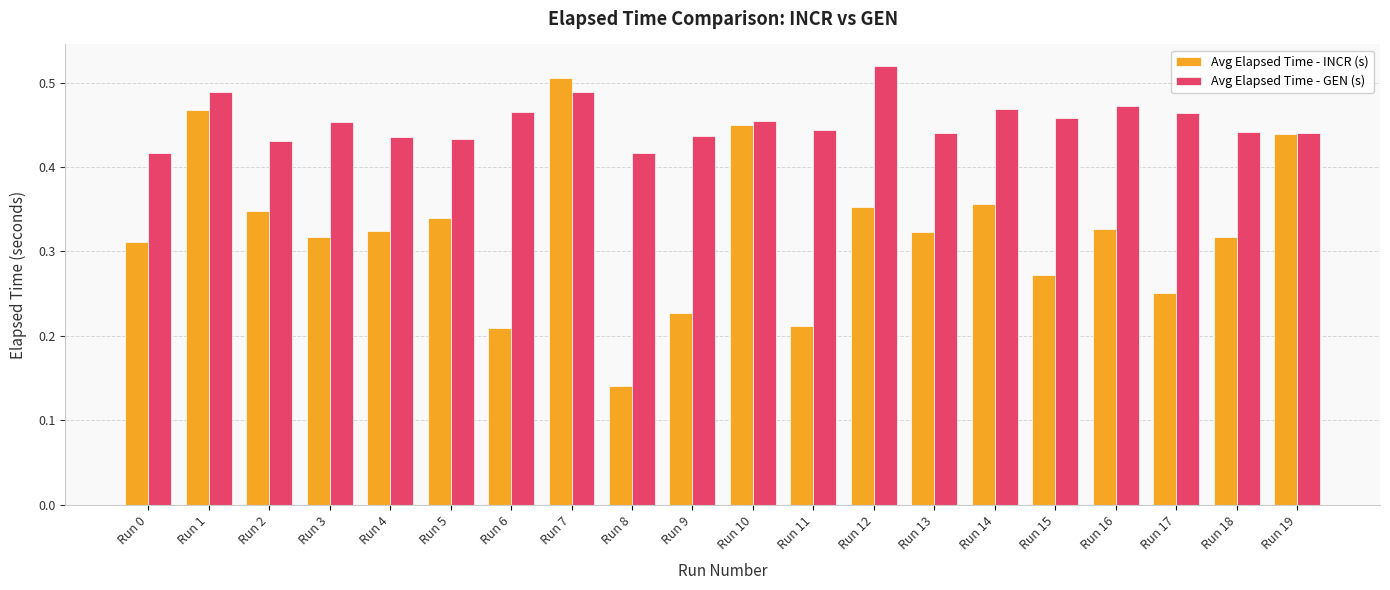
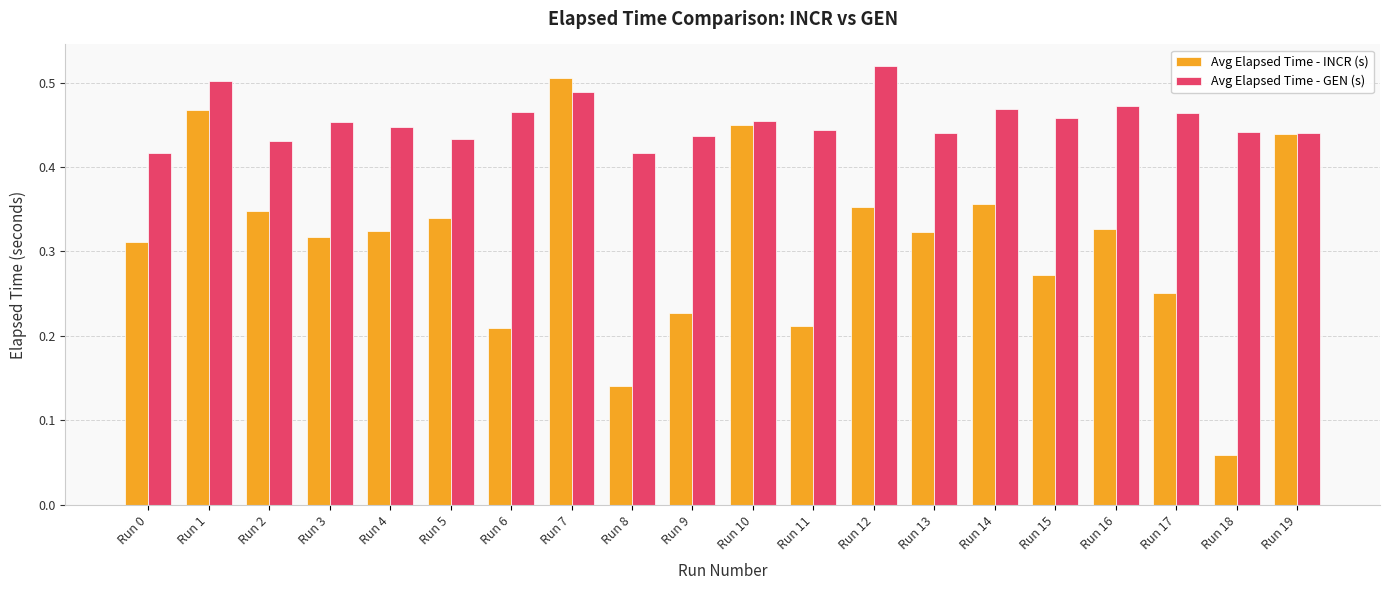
Avg Elapsed Time - GEN (s), Run 1: 0.49 -> 0.50
Avg Elapsed Time - GEN (s), Run 4: 0.44 -> 0.45
Avg Elapsed Time - INCR (s), Run 18: 0.32 -> 0.06
